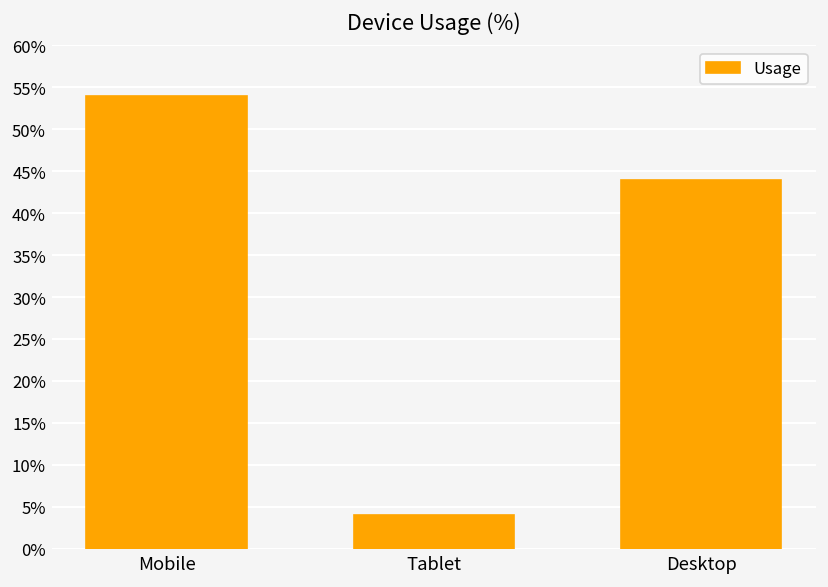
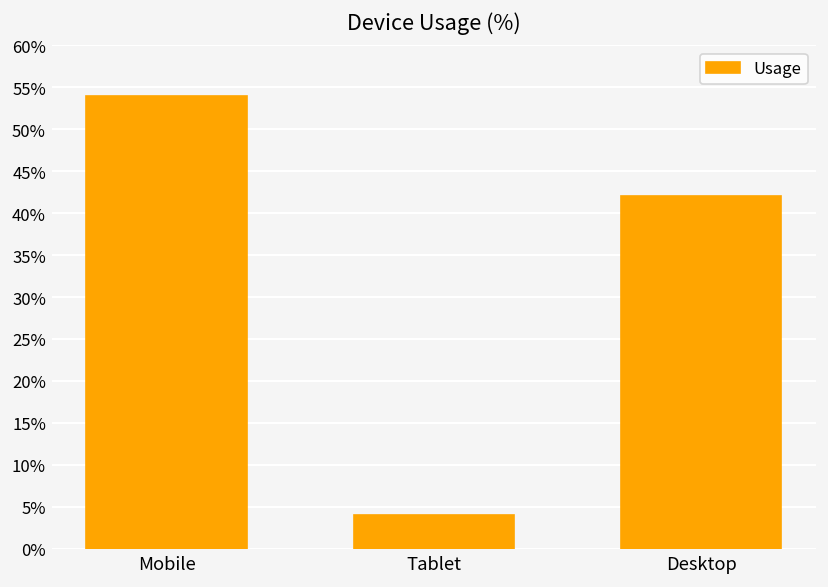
Desktop: 44% -> 42%
